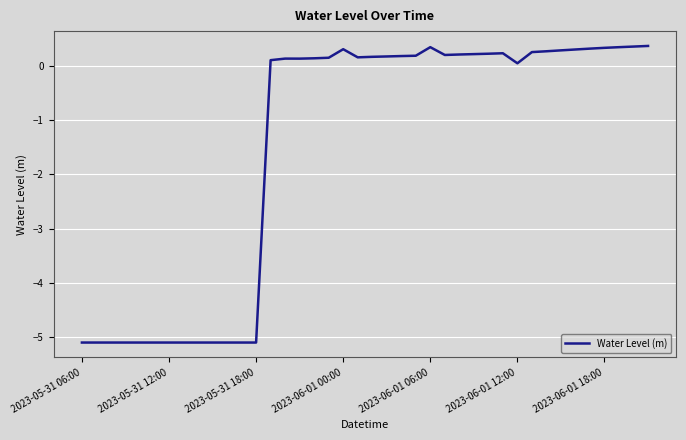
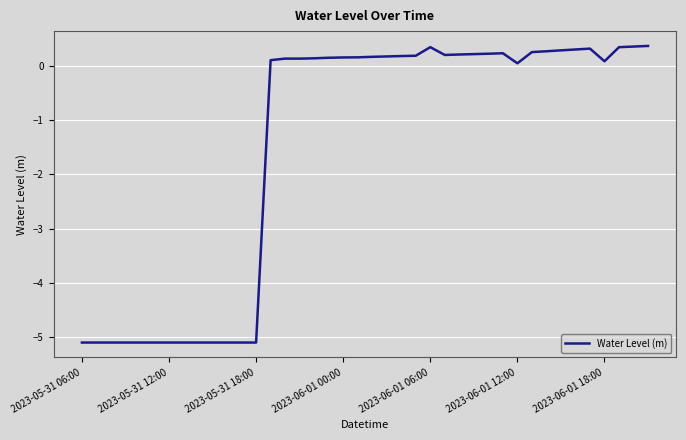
2023-06-01 00:00: 0.3 -> 0.2
2023-06-01 18:00: 0.3 -> 0.1
